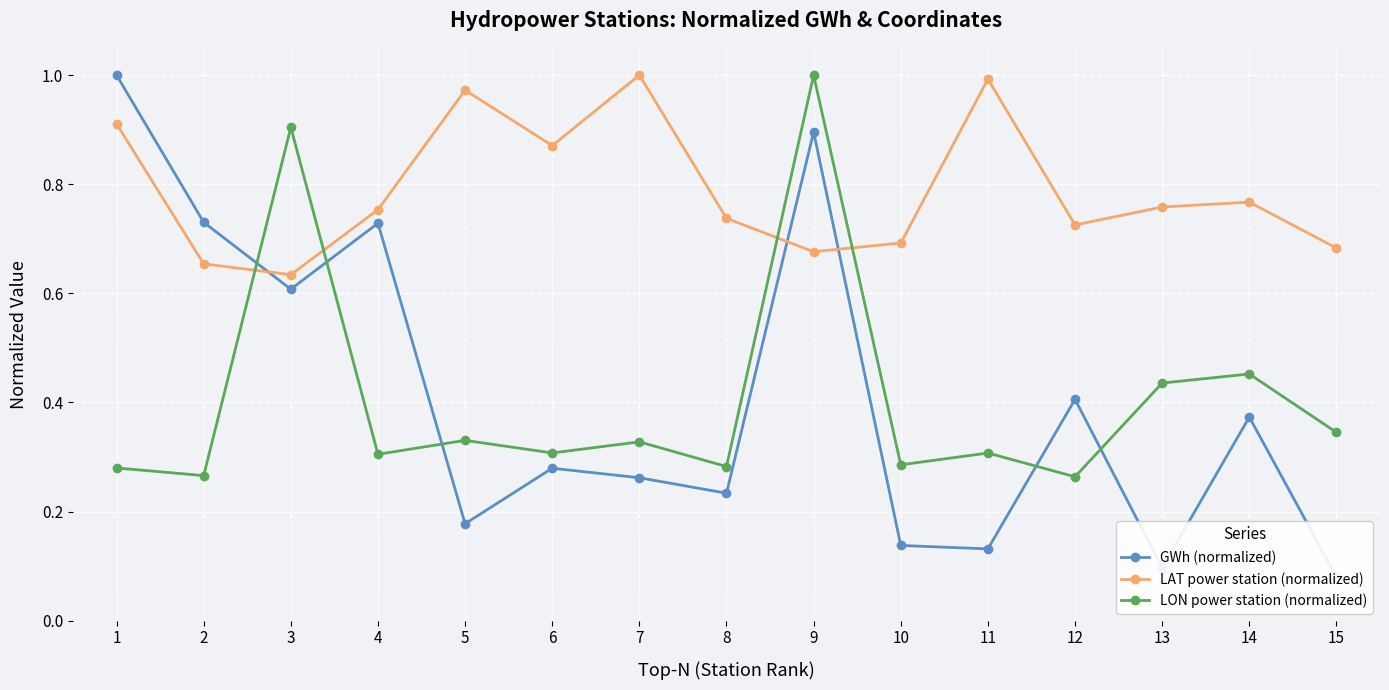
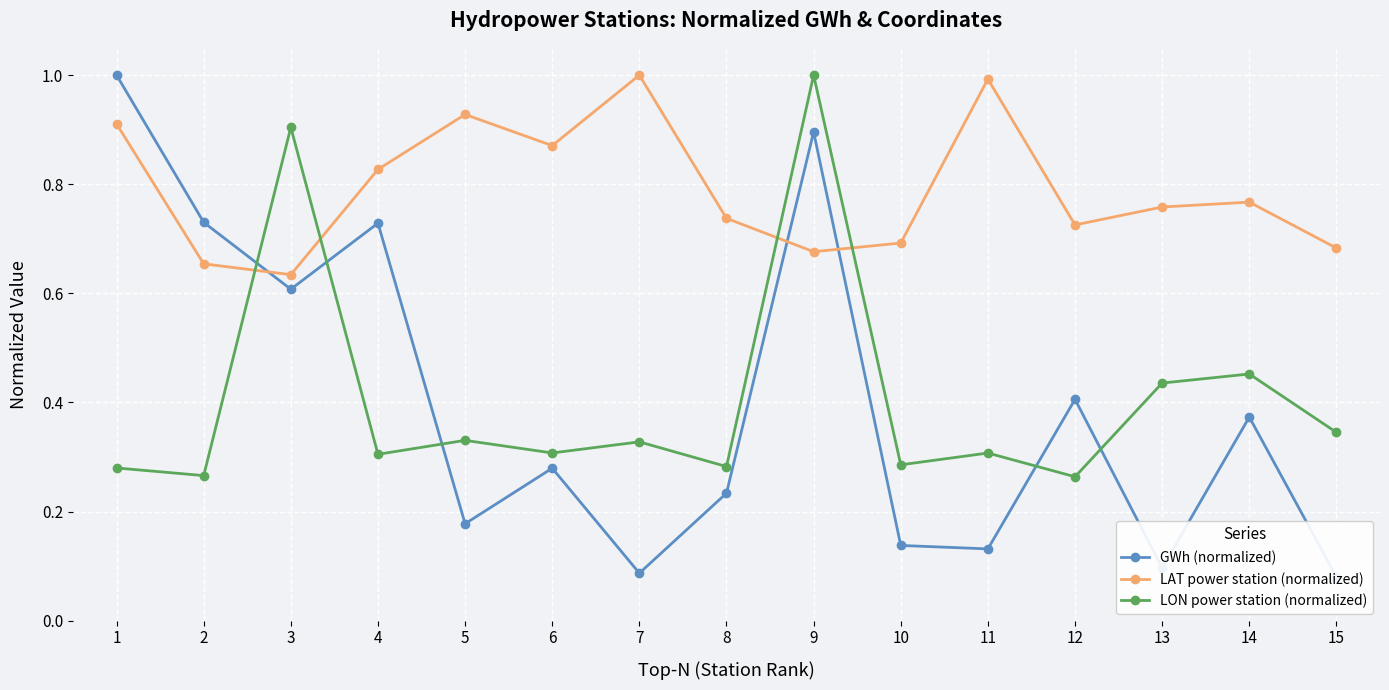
LAT power station (normalized), 4: 0.75 -> 0.83
LAT power station (normalized), 5: 0.97 -> 0.93
GWh (normalized), 7: 0.26 -> 0.09
